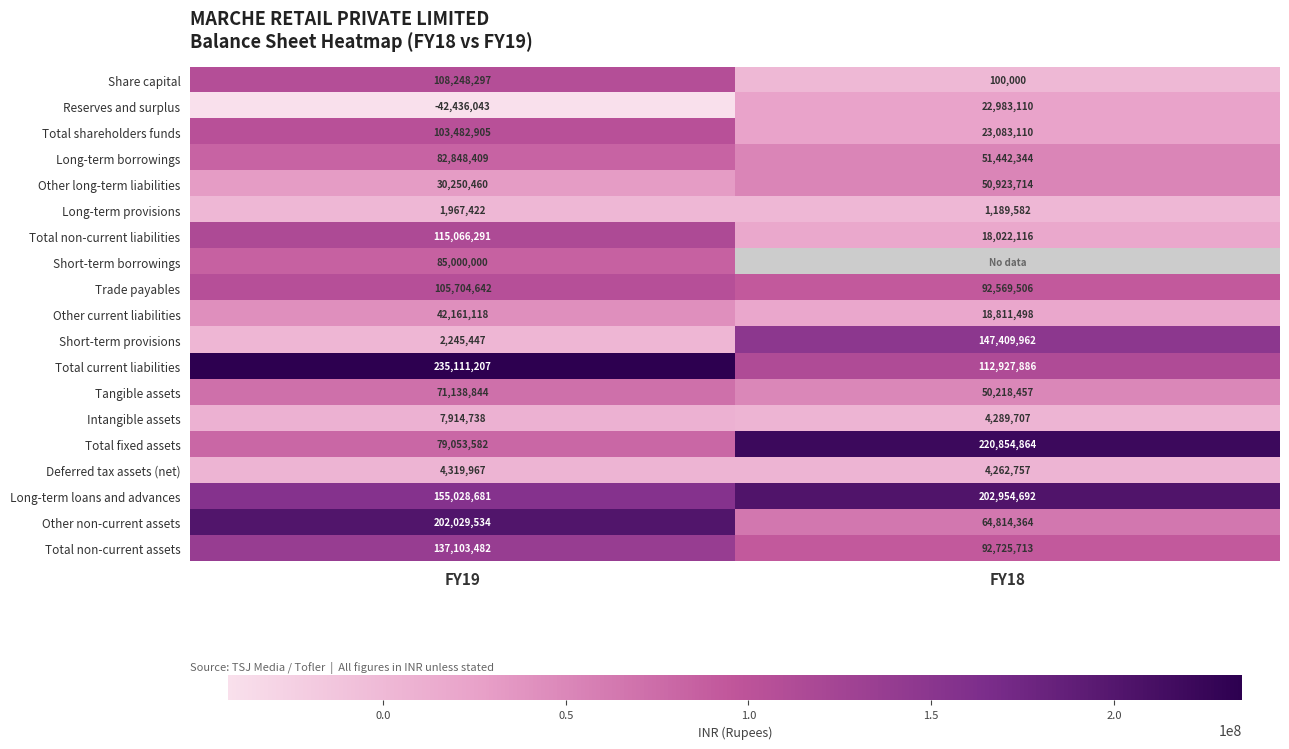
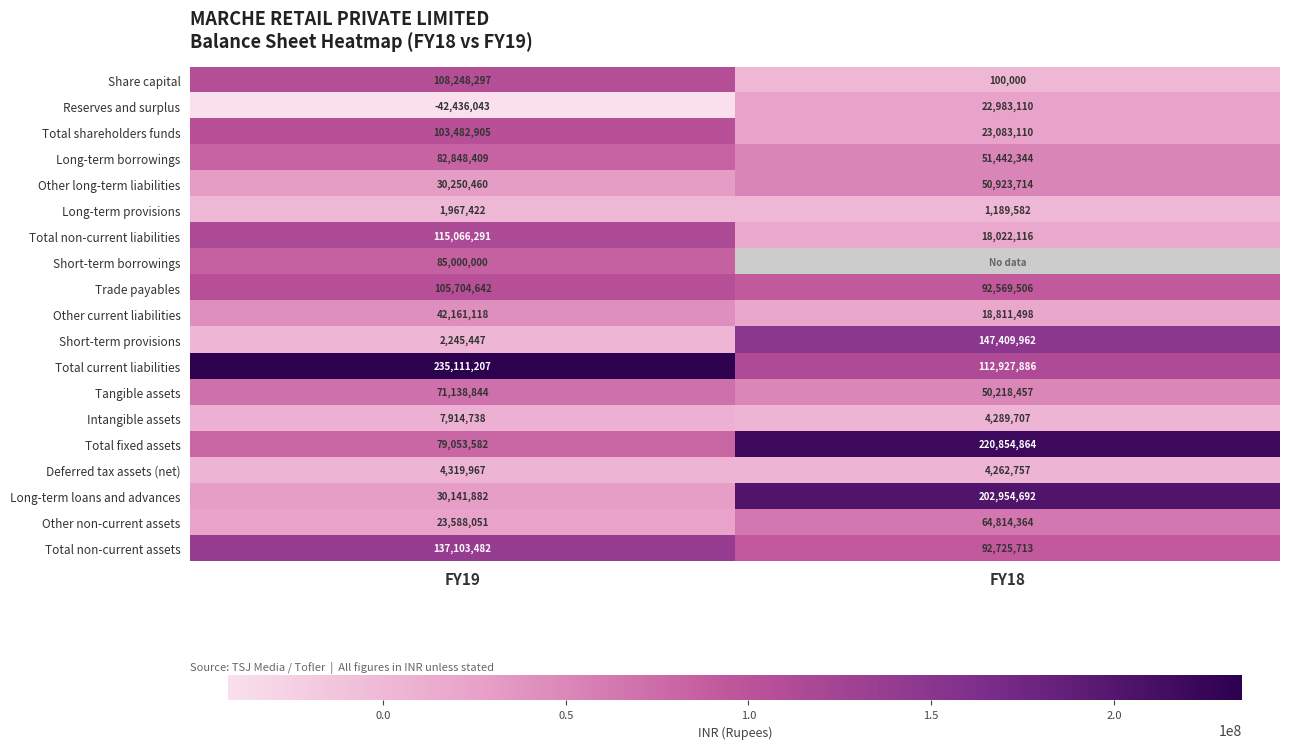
Long-term loans and advances, FY19: 155,028,681 -> 30,141,882
Other non-current assets, FY19: 202,029,534 -> 23,588,051
